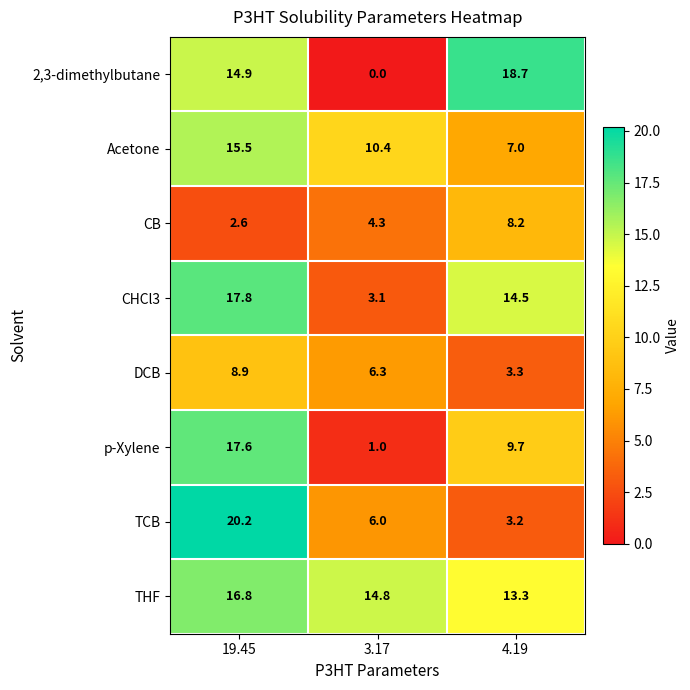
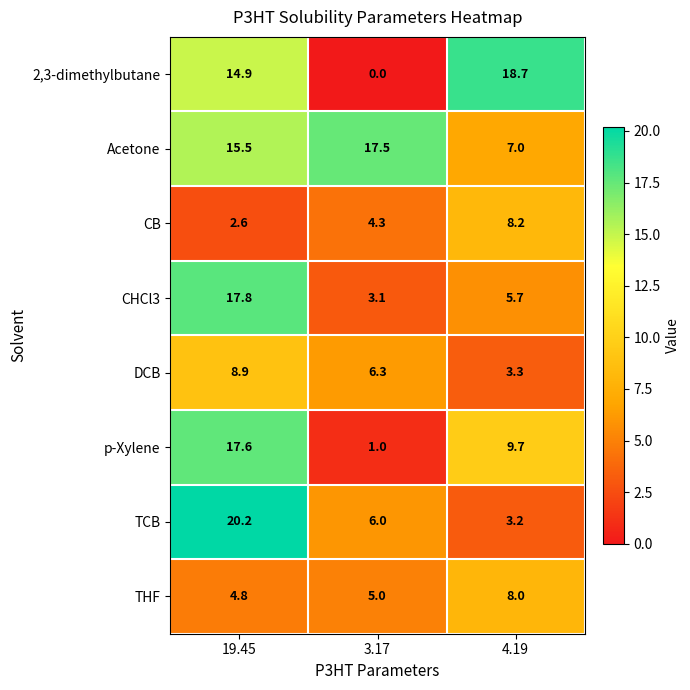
Acetone, 3.17: 10.4 -> 17.5
CHCl3, 4.19: 14.5 -> 5.7
THF, 19.45: 16.8 -> 4.8
THF, 3.17: 14.8 -> 5.0
THF, 4.19: 13.3 -> 8.0
